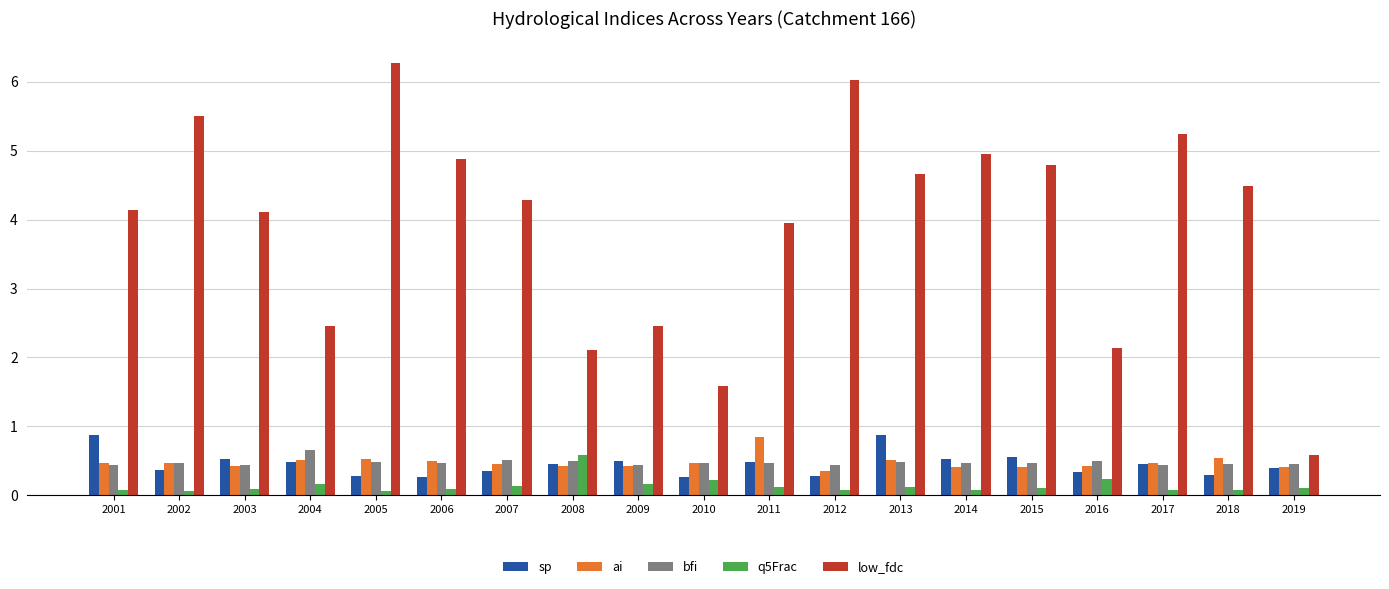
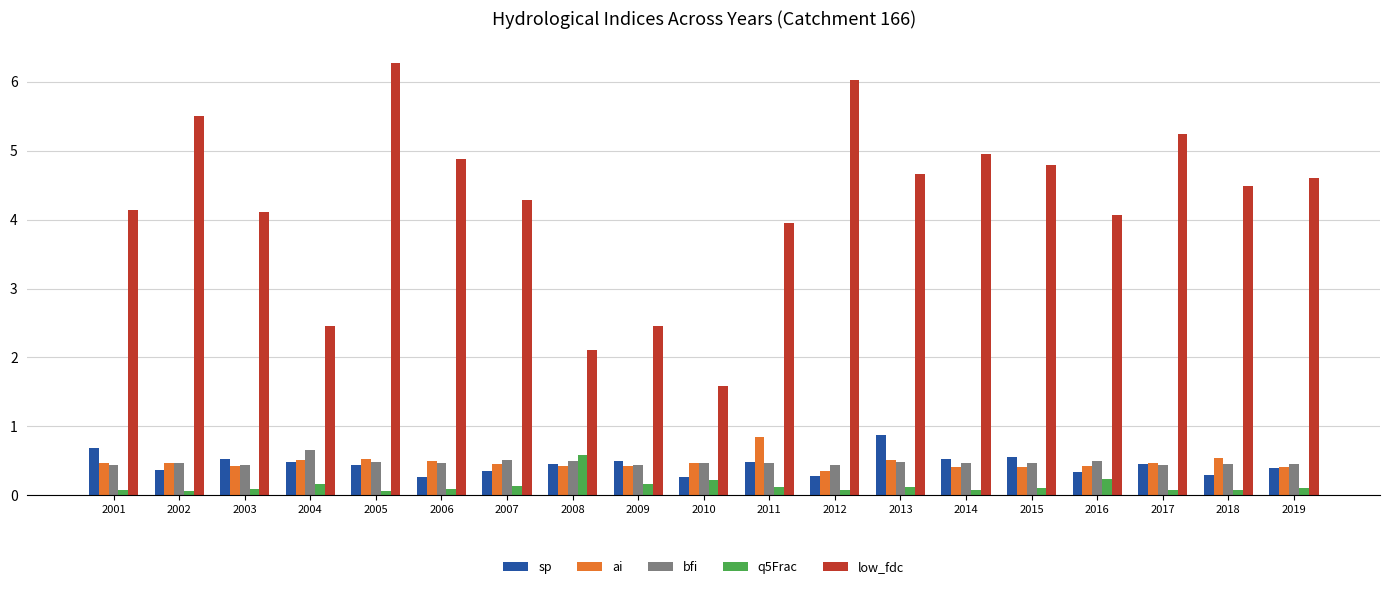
sp, 2001: 0.9 -> 0.7
sp, 2005: 0.3 -> 0.4
low_fdc, 2016: 2.1 -> 4.1
low_fdc, 2019: 0.6 -> 4.6
